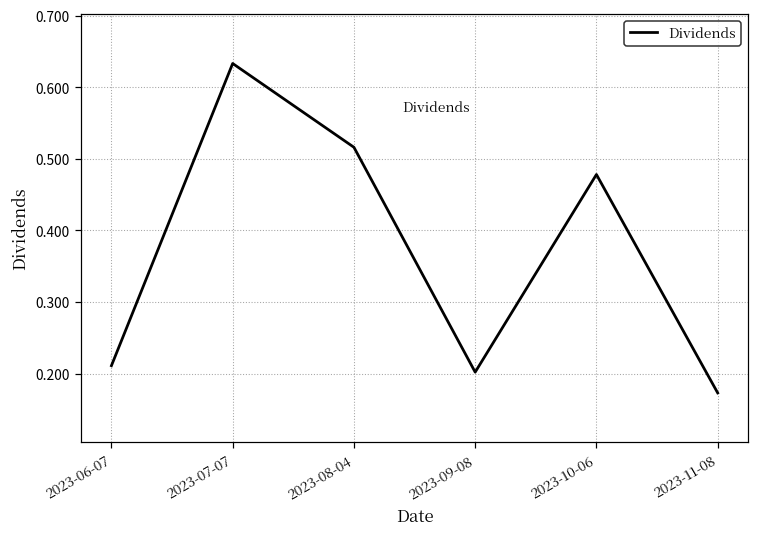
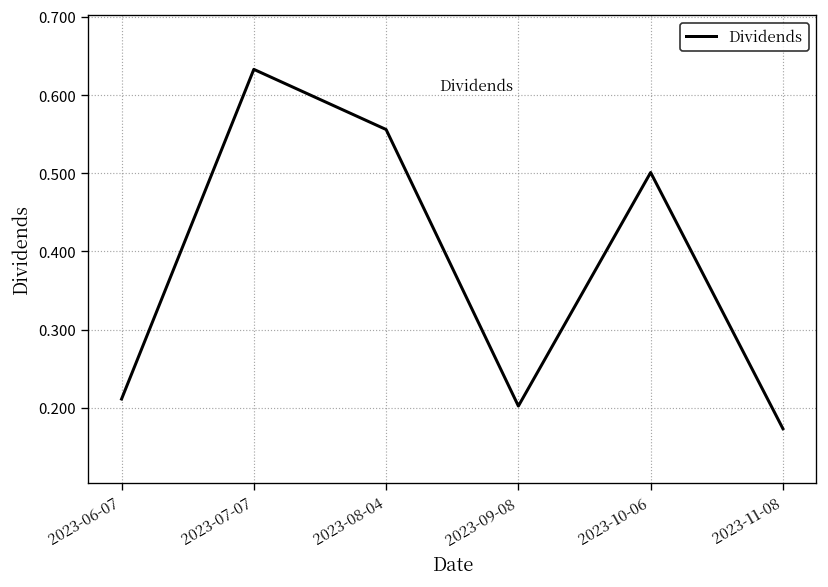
2023-08-04: 0.52 -> 0.56
2023-10-06: 0.48 -> 0.50
